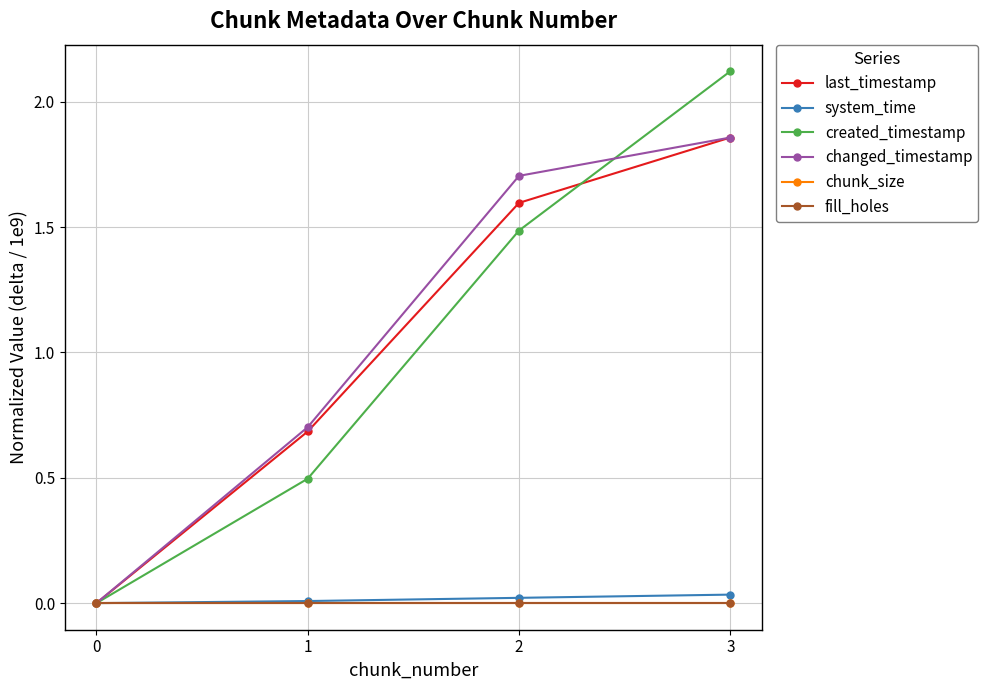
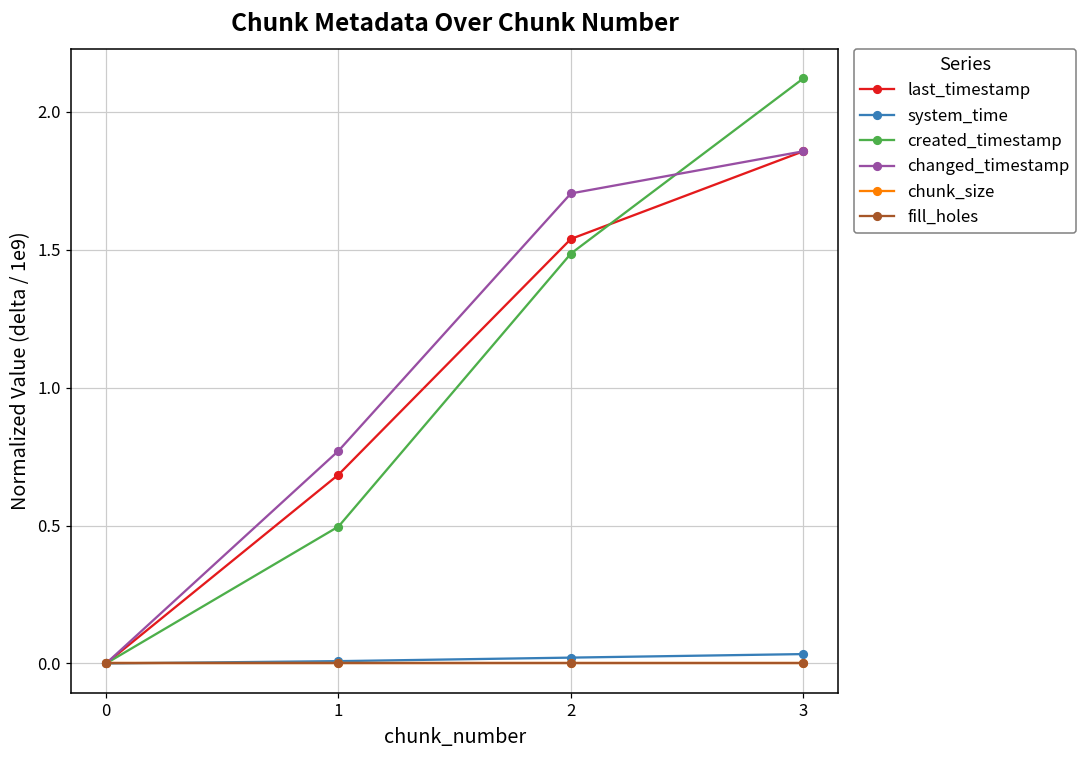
changed_timestamp, 1: 0.70 -> 0.77
last_timestamp, 2: 1.60 -> 1.54
